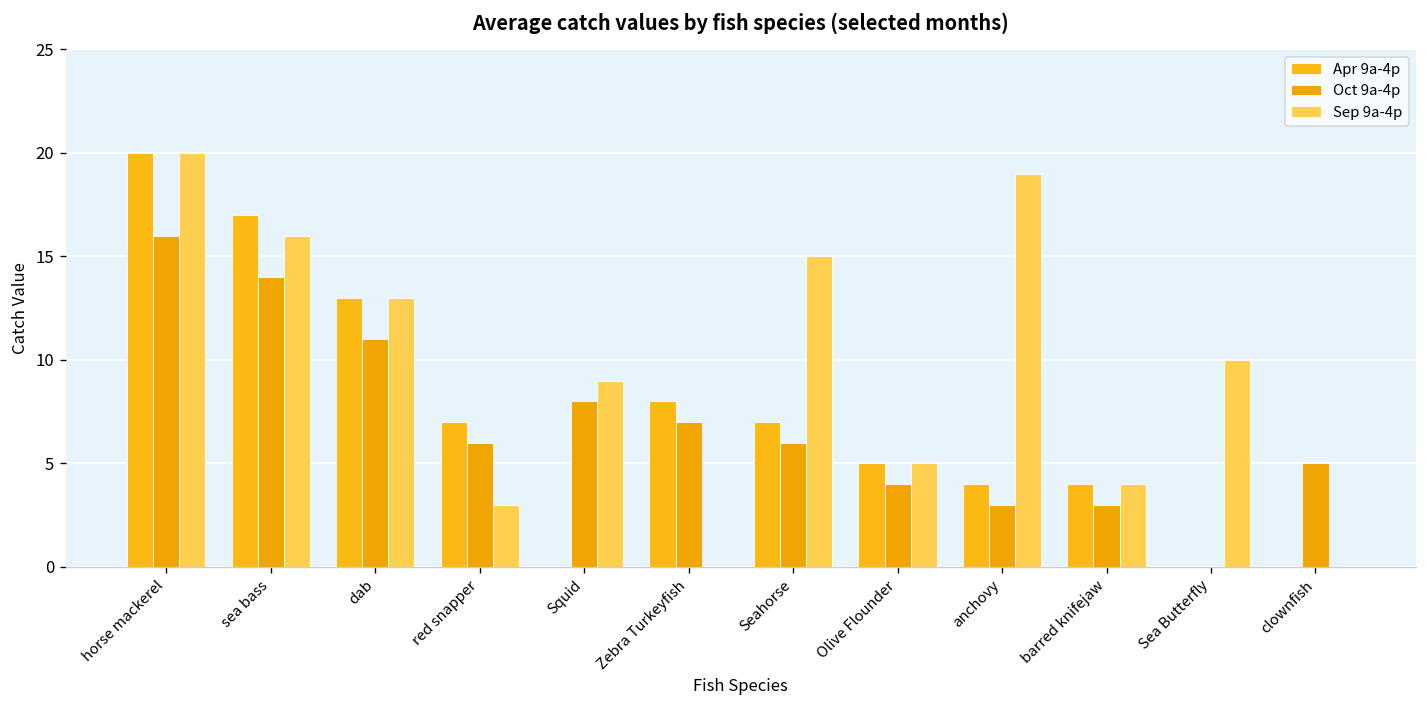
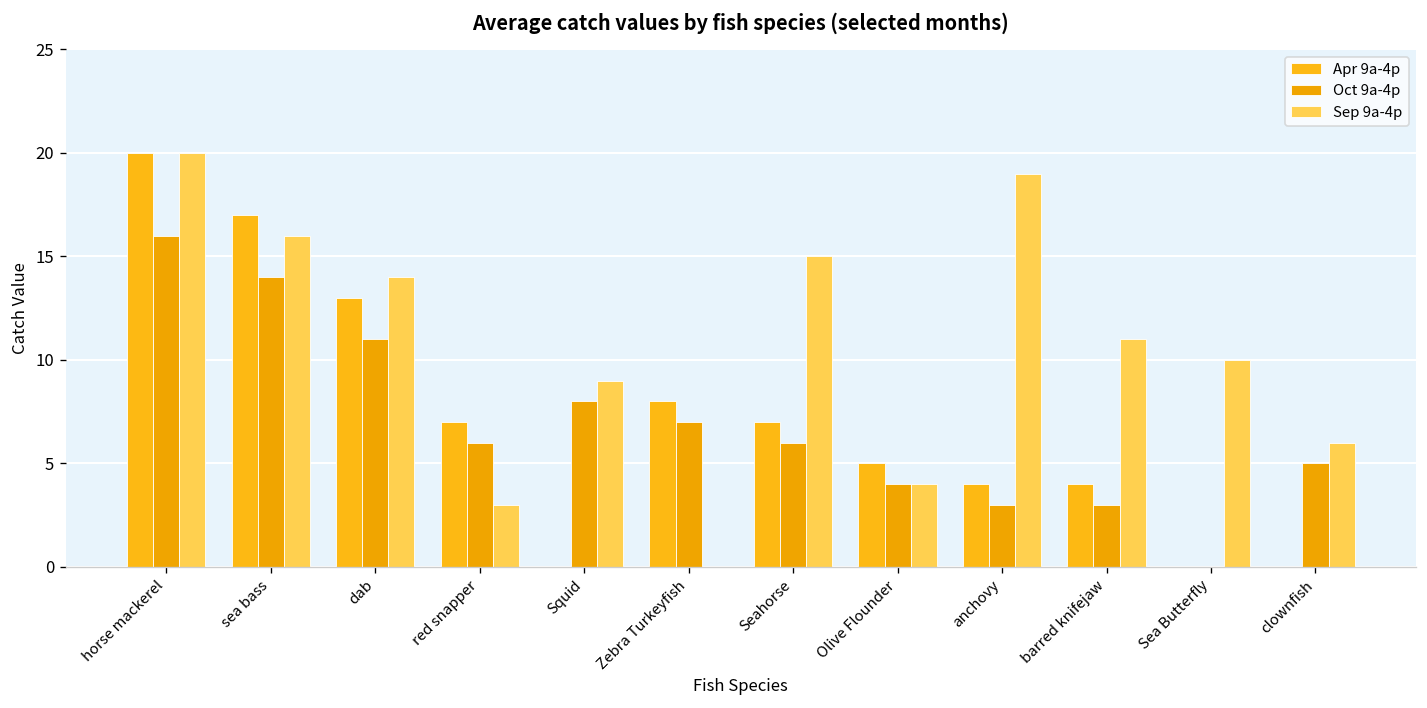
Sep 9a-4p, dab: 13 -> 14
Sep 9a-4p, Olive Flounder: 5 -> 4
Sep 9a-4p, barred knifejaw: 4 -> 11
Sep 9a-4p, clownfish: 0 -> 6
